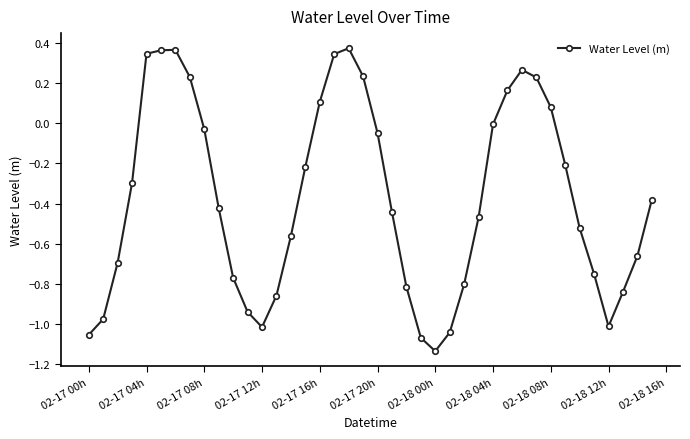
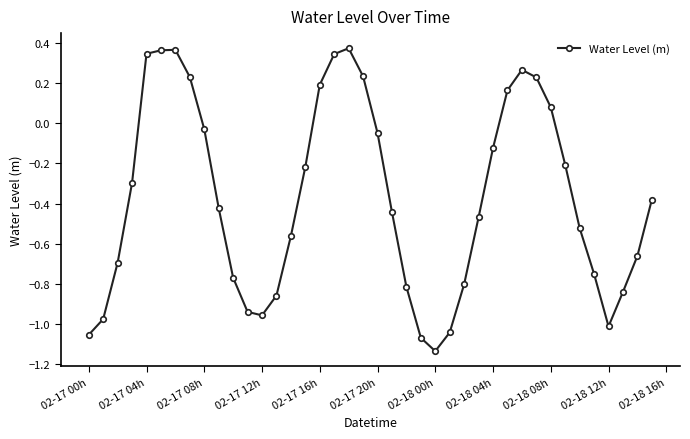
02-17 12h: -1.01 -> -0.96
02-17 16h: 0.11 -> 0.19
02-18 04h: -0.01 -> -0.12
